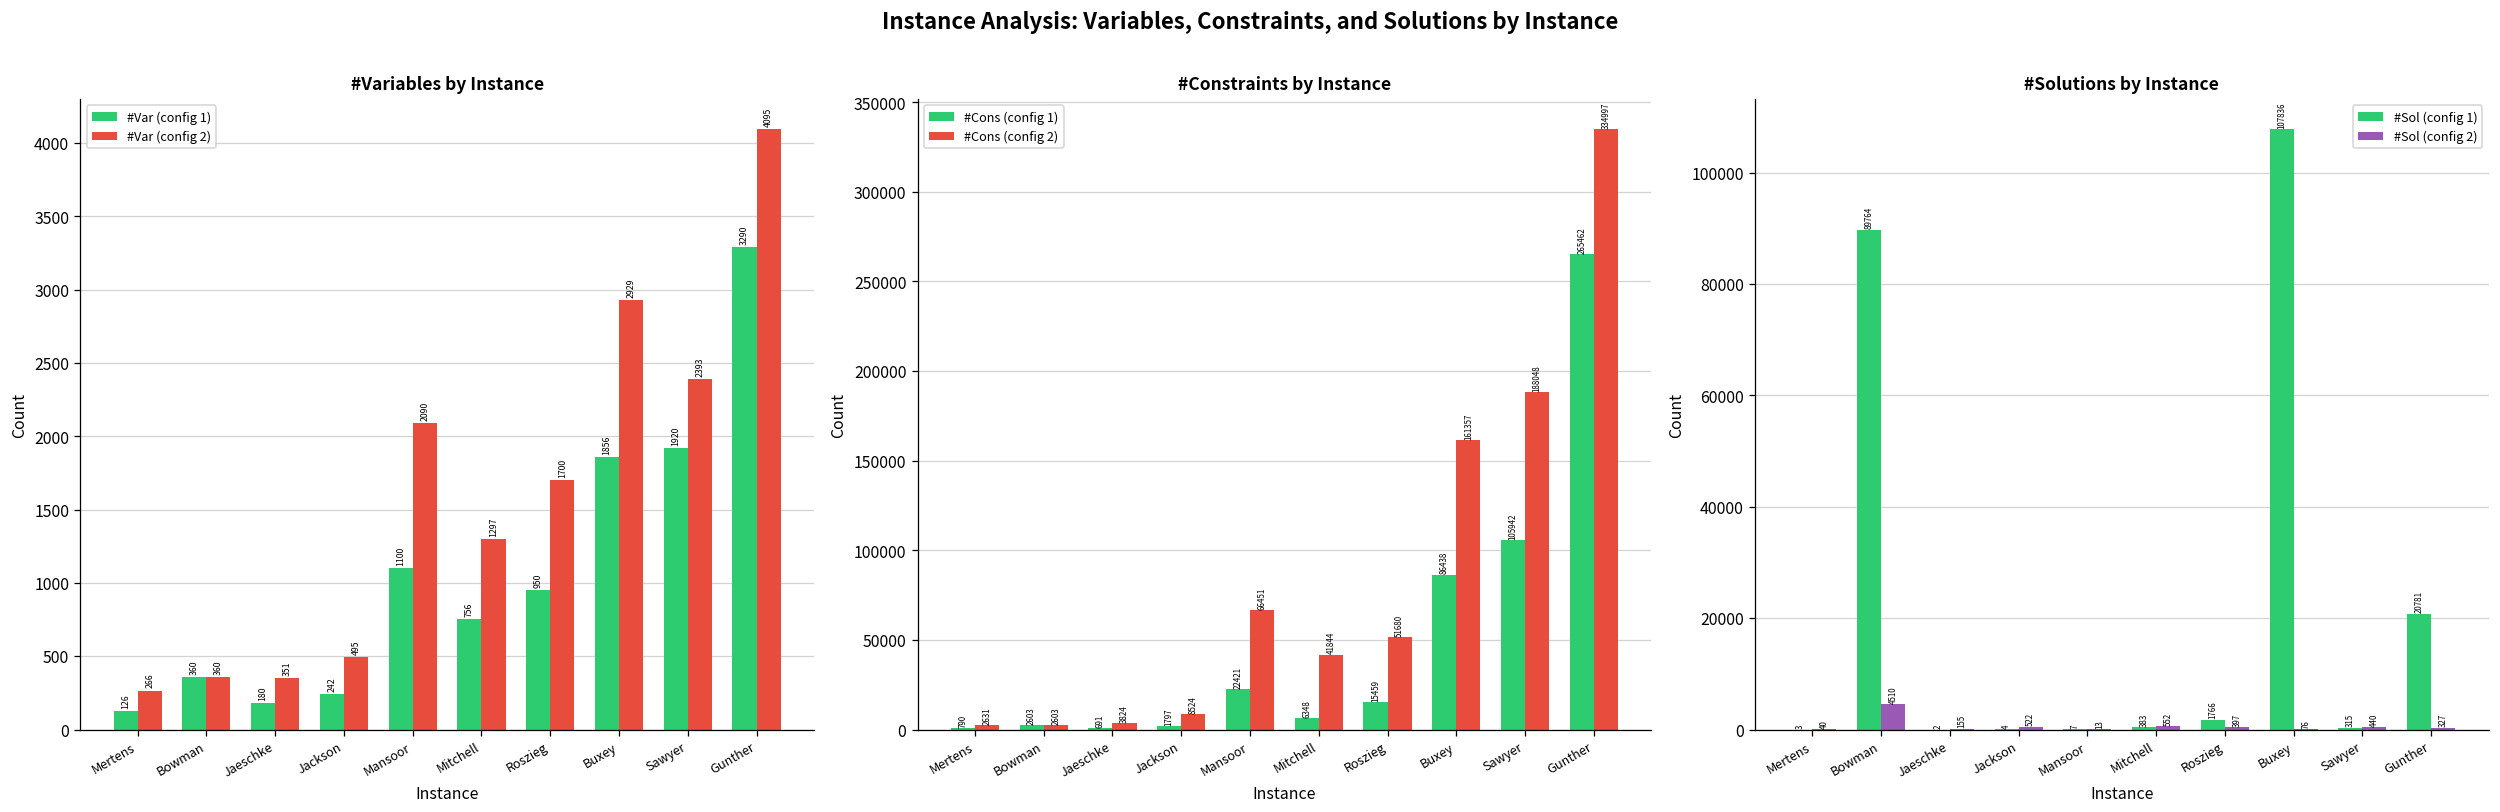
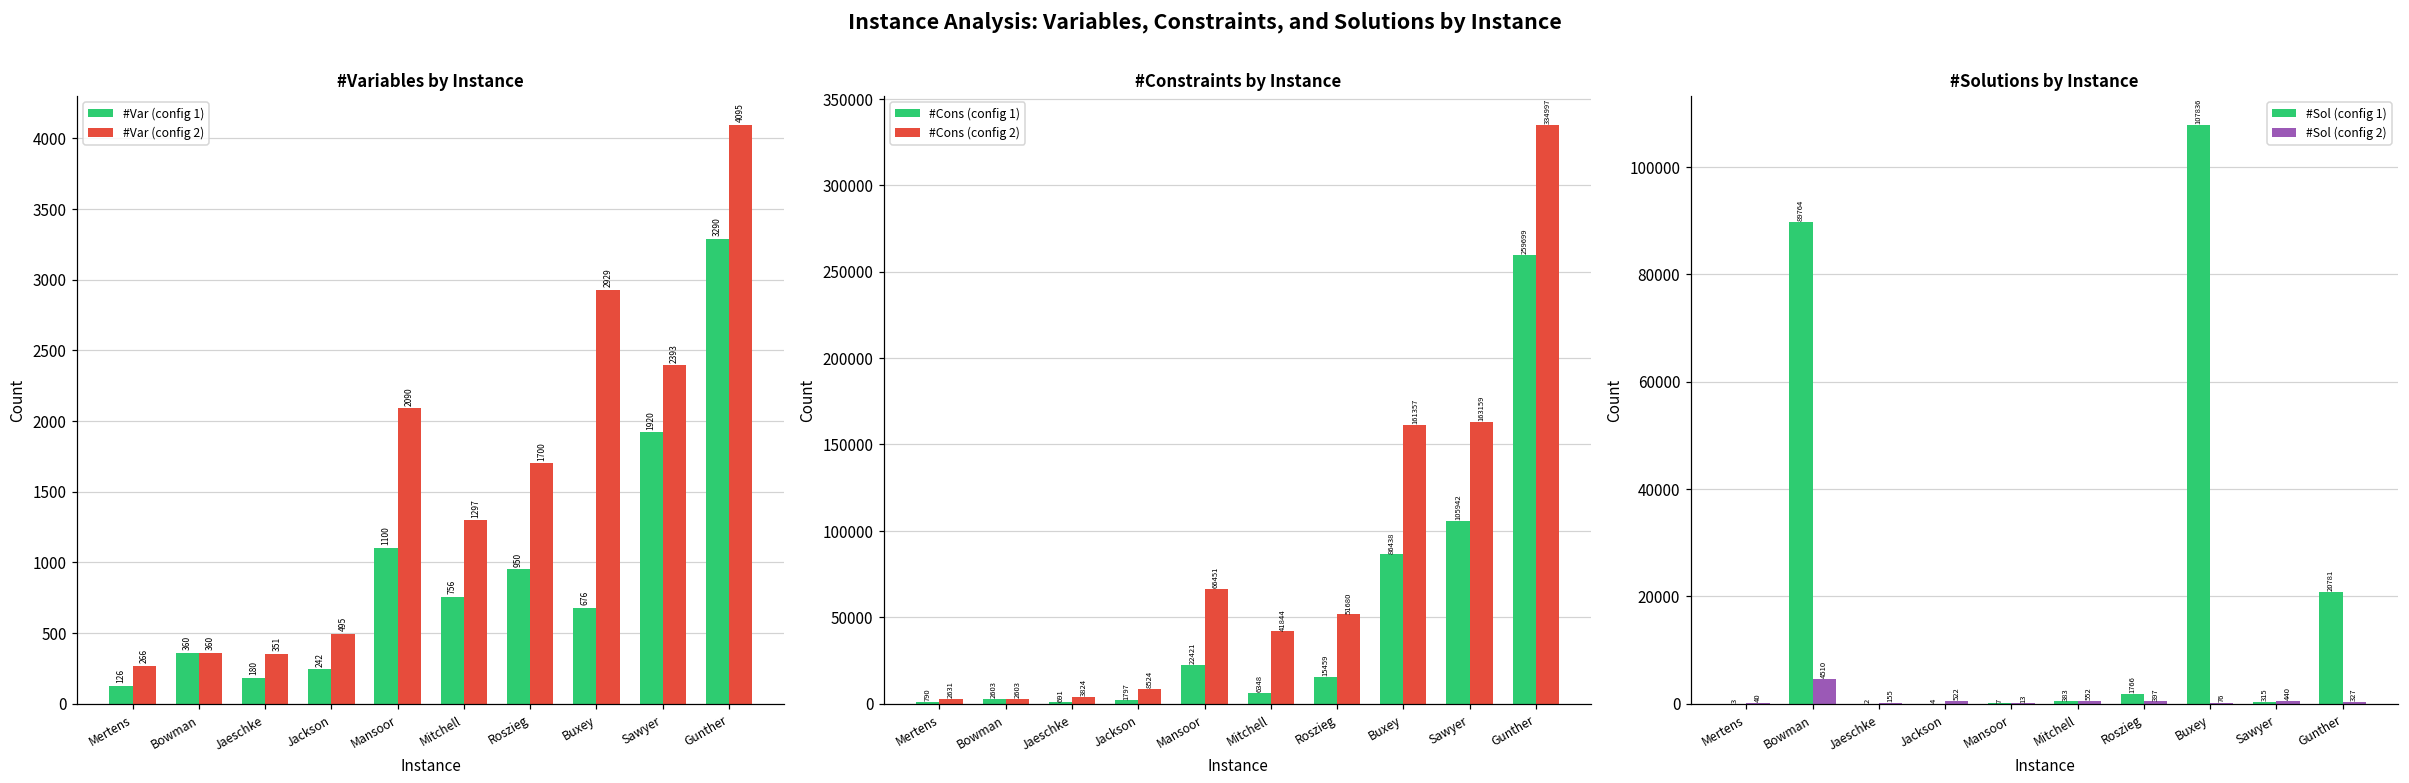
#Variables by Instance, #Var (config 1), Buxey: 1856 -> 676
#Constraints by Instance, #Cons (config 2), Sawyer: 188048 -> 163159
#Constraints by Instance, #Cons (config 1), Gunther: 265462 -> 259699
